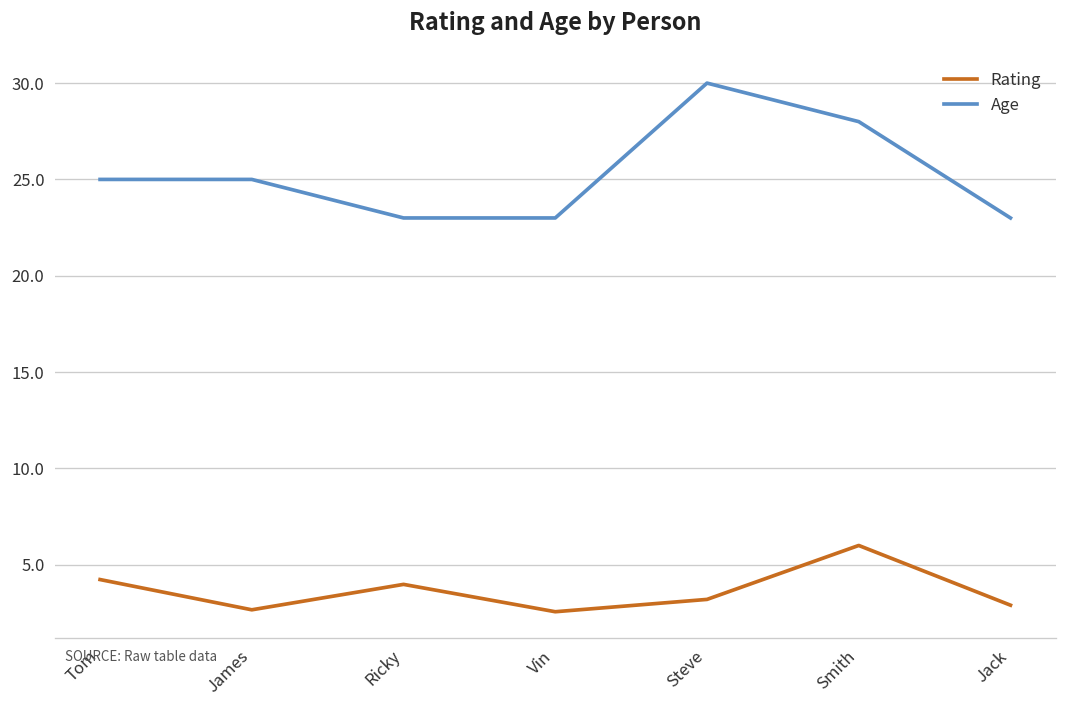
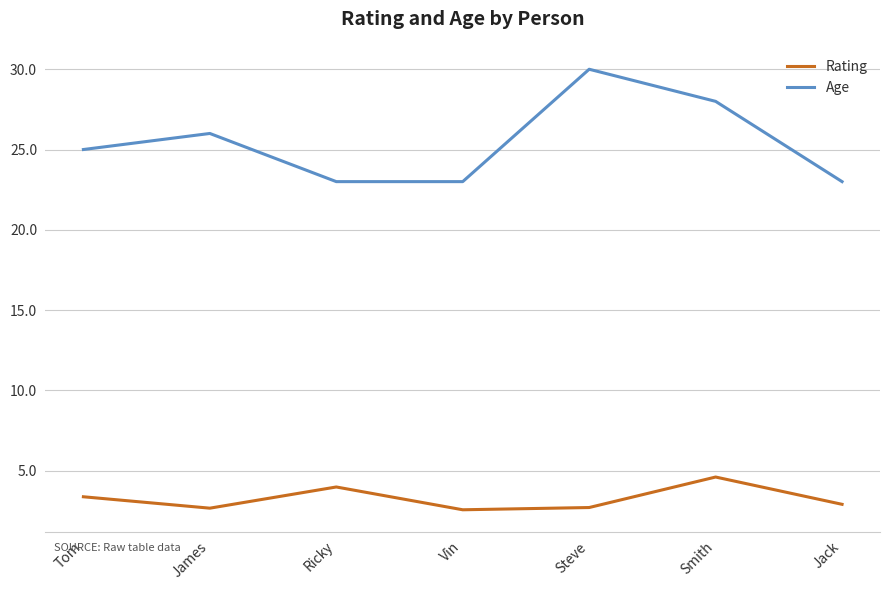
Rating, Tom: 4.2 -> 3.4
Age, James: 25 -> 26
Rating, Steve: 3.2 -> 2.7
Rating, Smith: 6.0 -> 4.6
